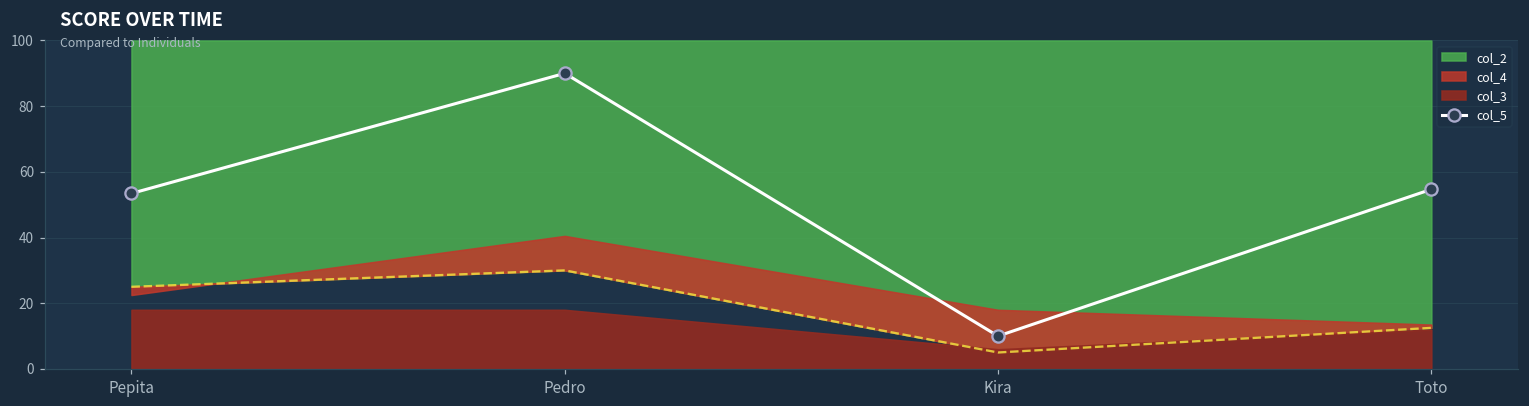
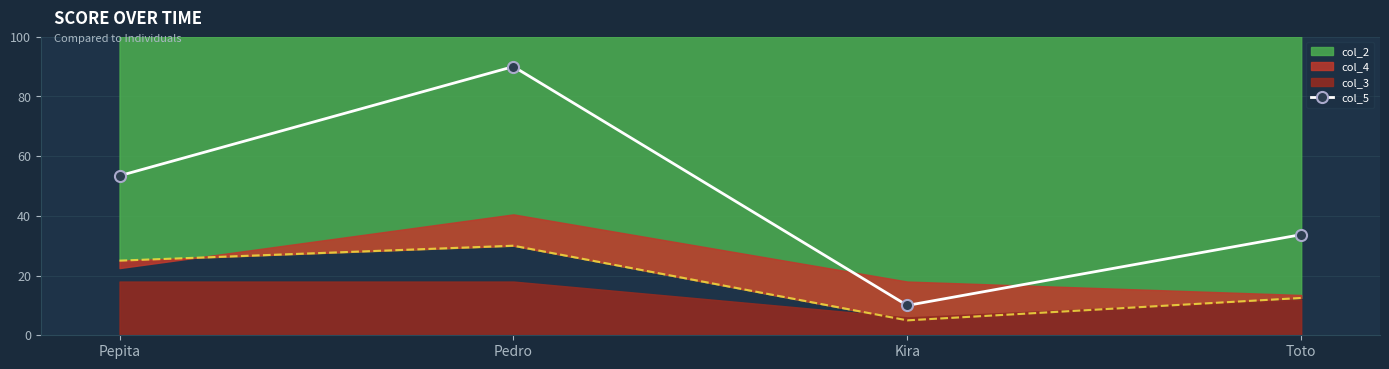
col_5, Toto: 55 -> 34
